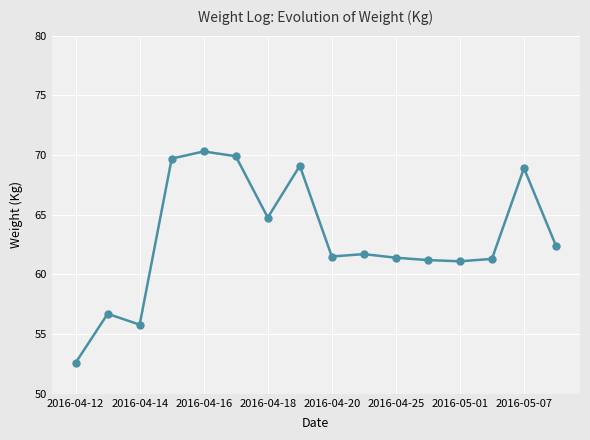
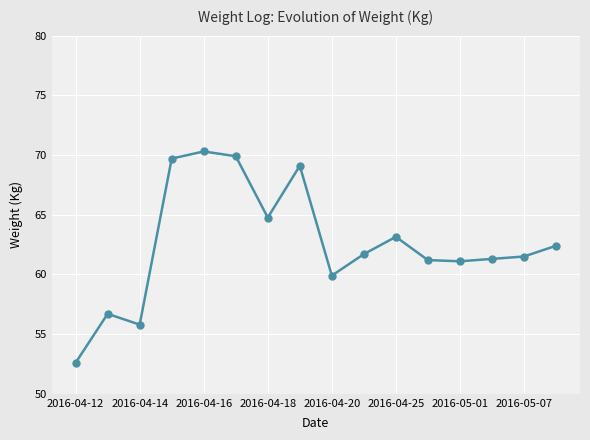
2016-04-20: 61.5 -> 59.9
2016-04-25: 61.4 -> 63.1
2016-05-07: 68.9 -> 61.5
